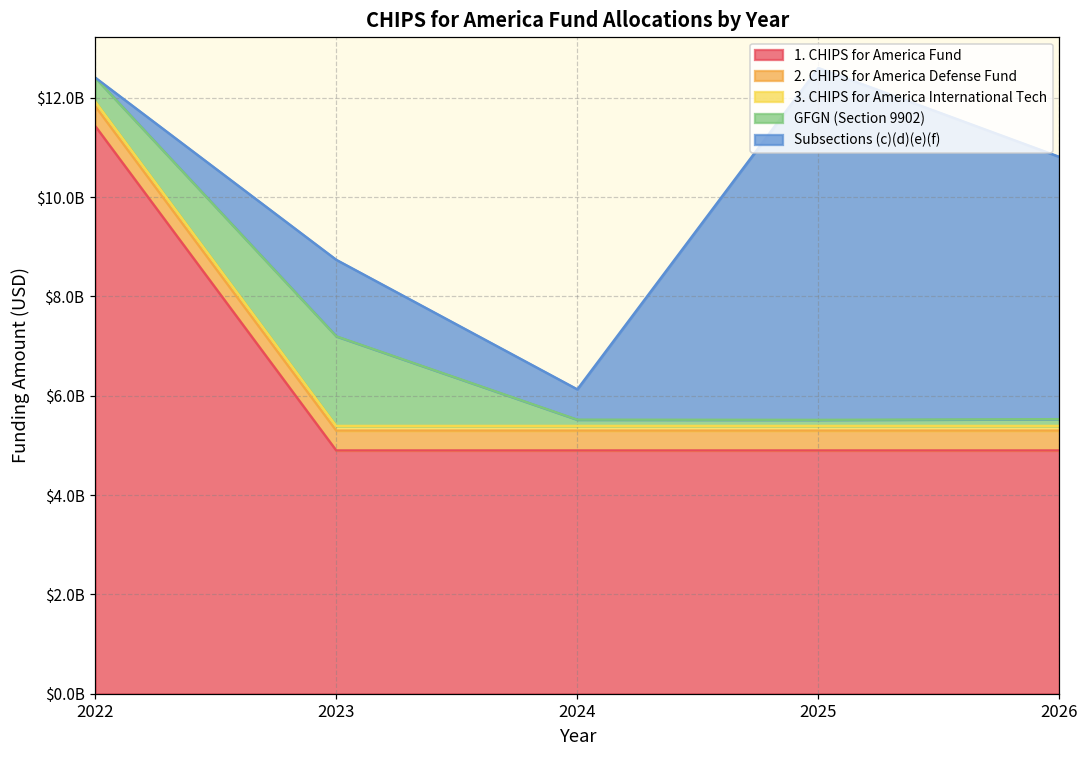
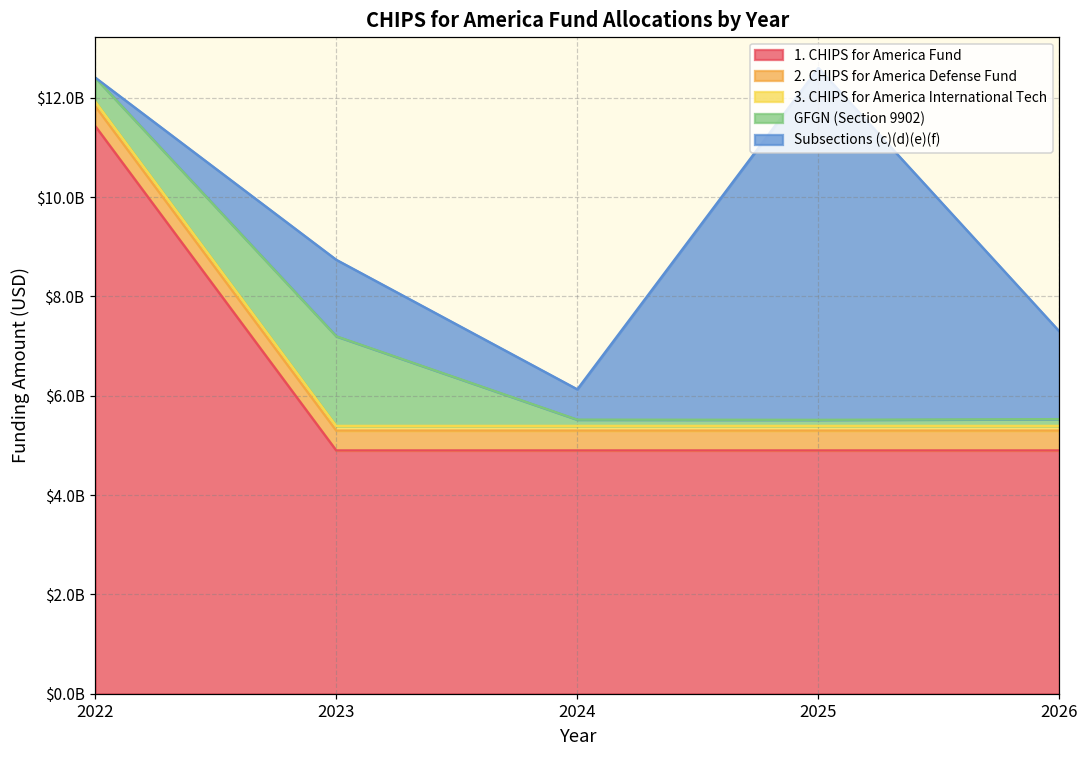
Subsections (c)(d)(e)(f), 2026: $5300000000 -> $1800000000
